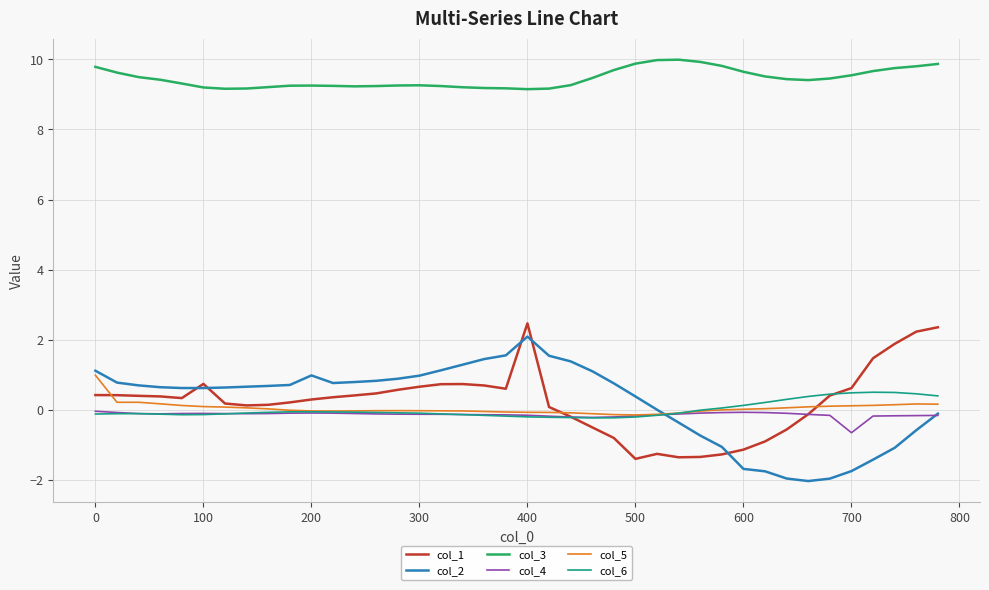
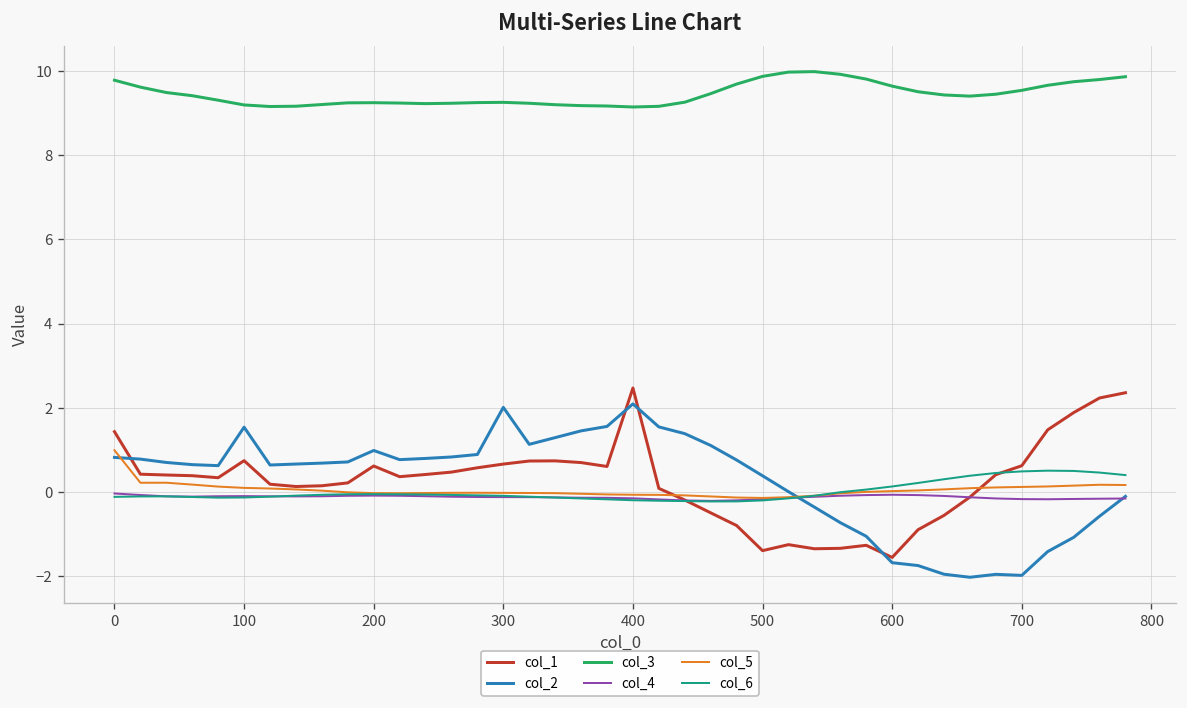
col_1, 0: 0.4 -> 1.4
col_2, 0: 1.1 -> 0.8
col_2, 100: 0.6 -> 1.5
col_1, 200: 0.3 -> 0.6
col_2, 300: 1.0 -> 2.0
col_1, 600: -1.1 -> -1.6
col_2, 700: -1.7 -> -2.0
col_4, 700: -0.7 -> -0.2
